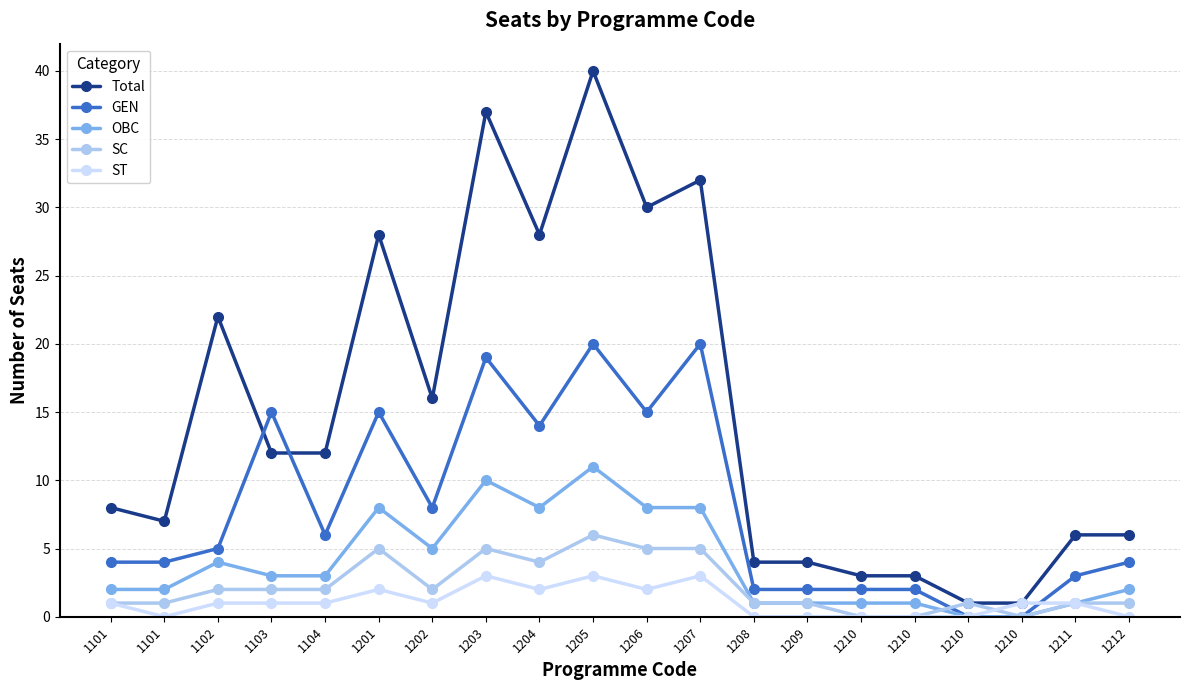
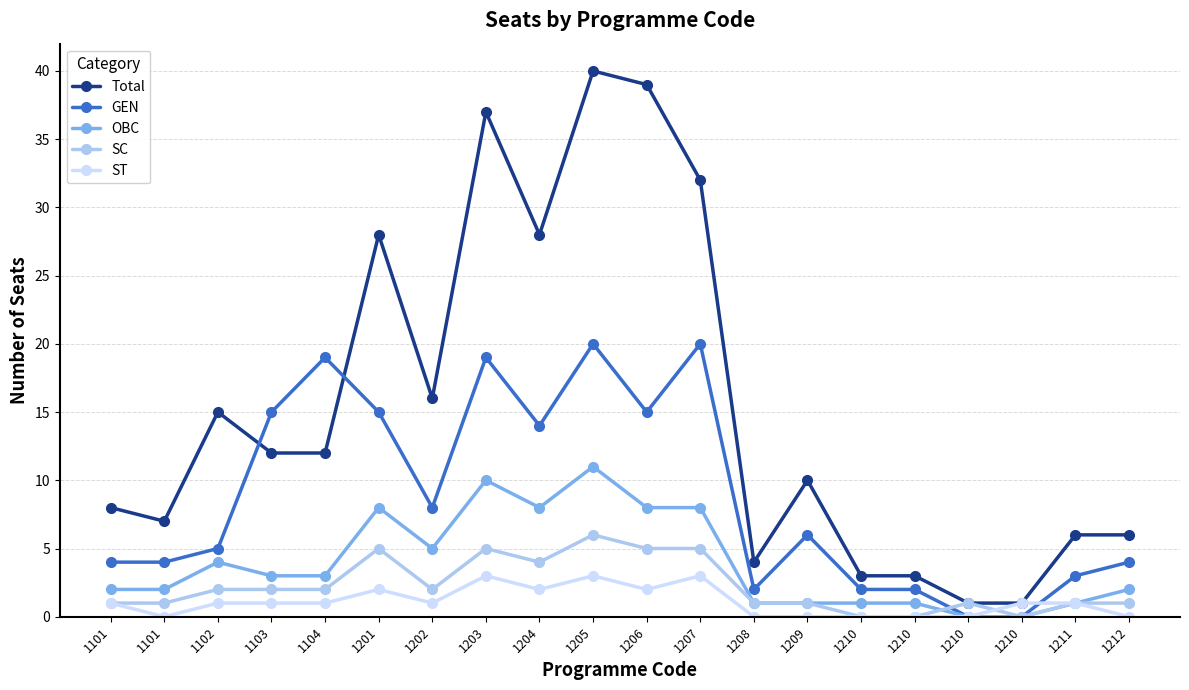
Total, 1102: 22 -> 15
GEN, 1104: 6 -> 19
Total, 1206: 30 -> 39
Total, 1209: 4 -> 10
GEN, 1209: 2 -> 6
